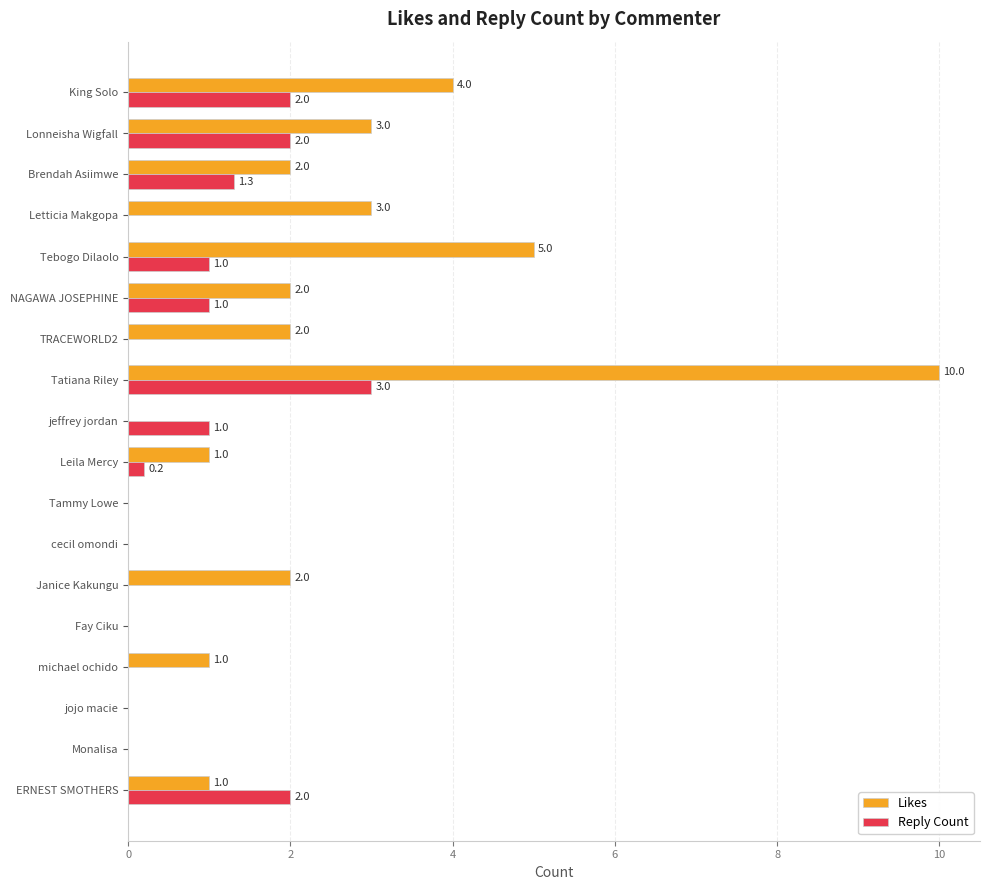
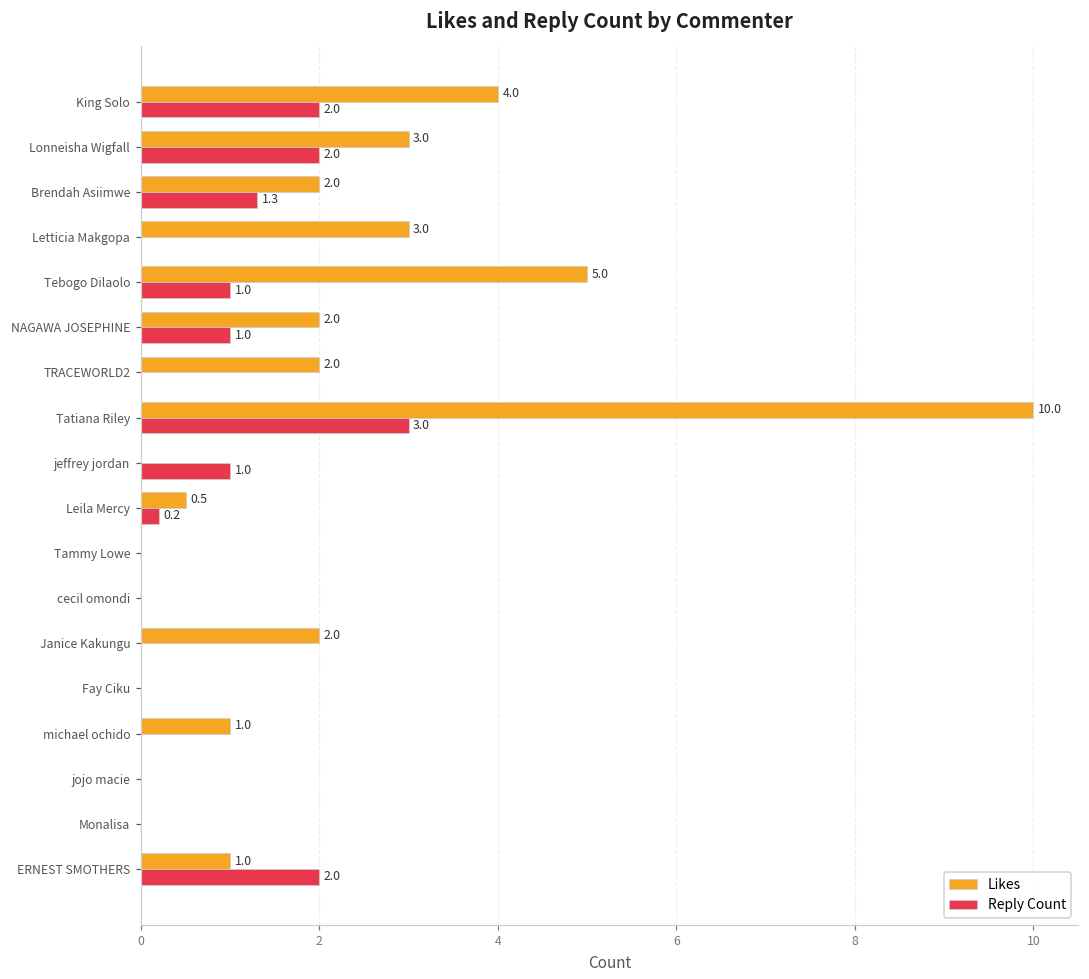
Likes, Leila Mercy: 1.0 -> 0.5
